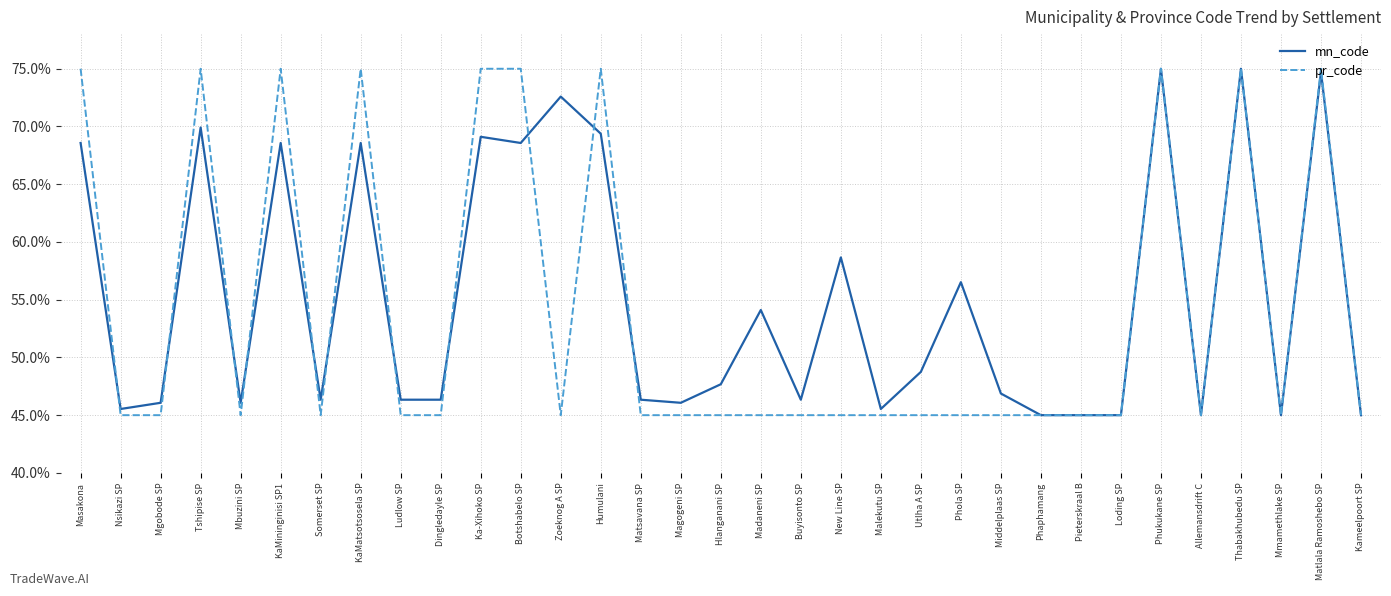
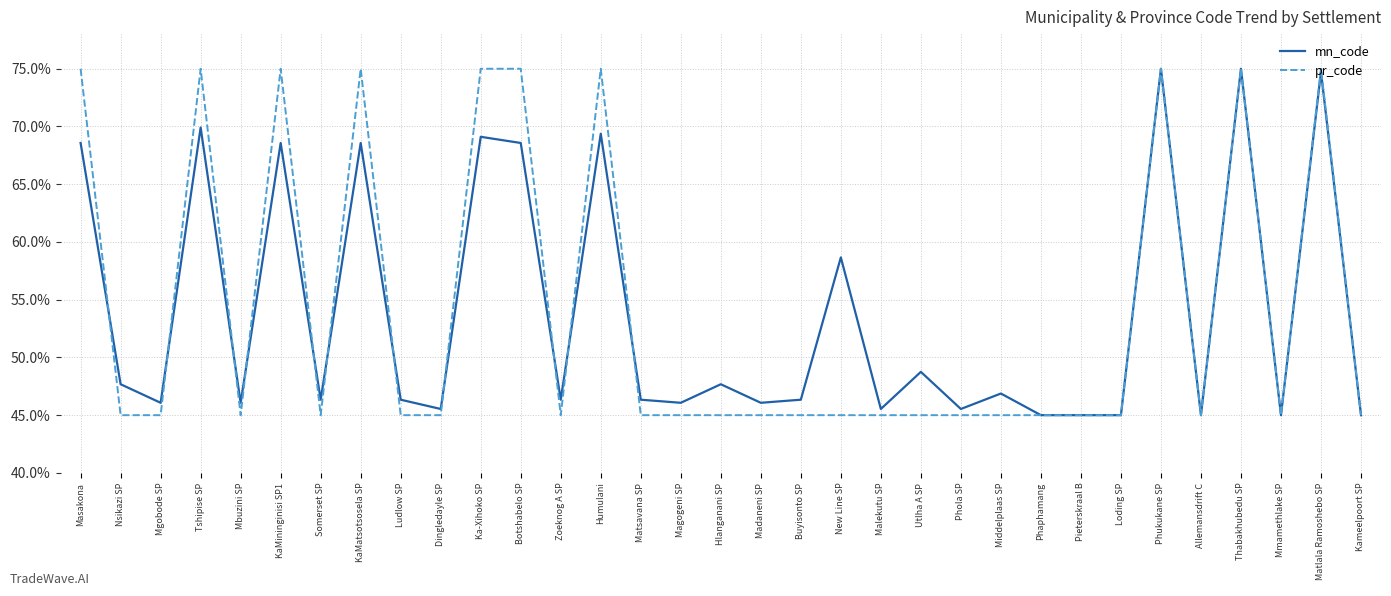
mn_code, Nsikazi SP: 45.5% -> 47.7%
mn_code, Dingledayle SP: 46.3% -> 45.5%
mn_code, Zoeknog A SP: 72.6% -> 46.3%
mn_code, Madaneni SP: 54.1% -> 46.1%
mn_code, Phola SP: 56.5% -> 45.5%
